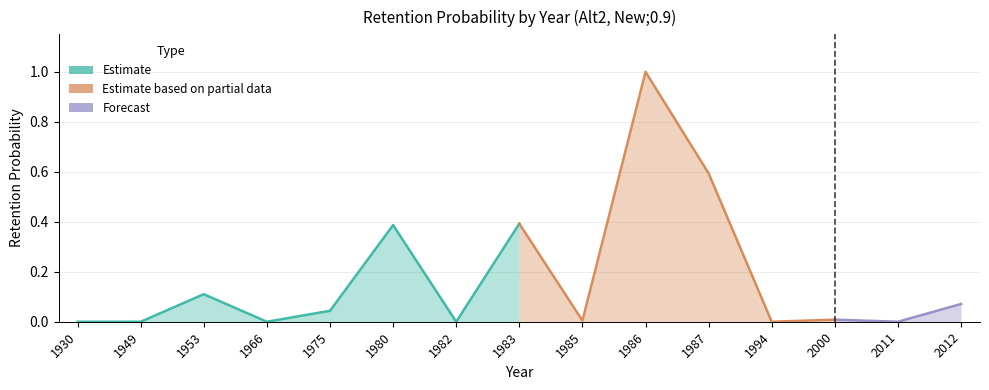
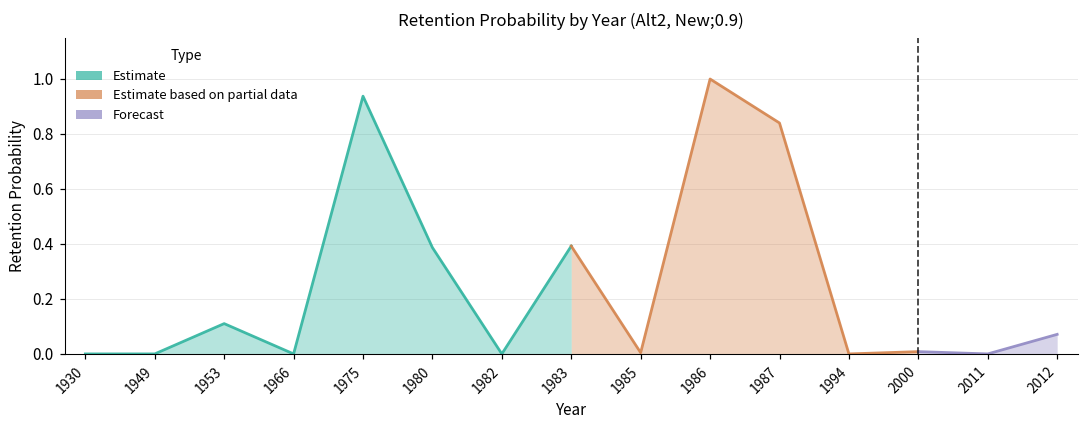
Estimate, 1975: 0.04 -> 0.94
Estimate based on partial data, 1987: 0.59 -> 0.84
